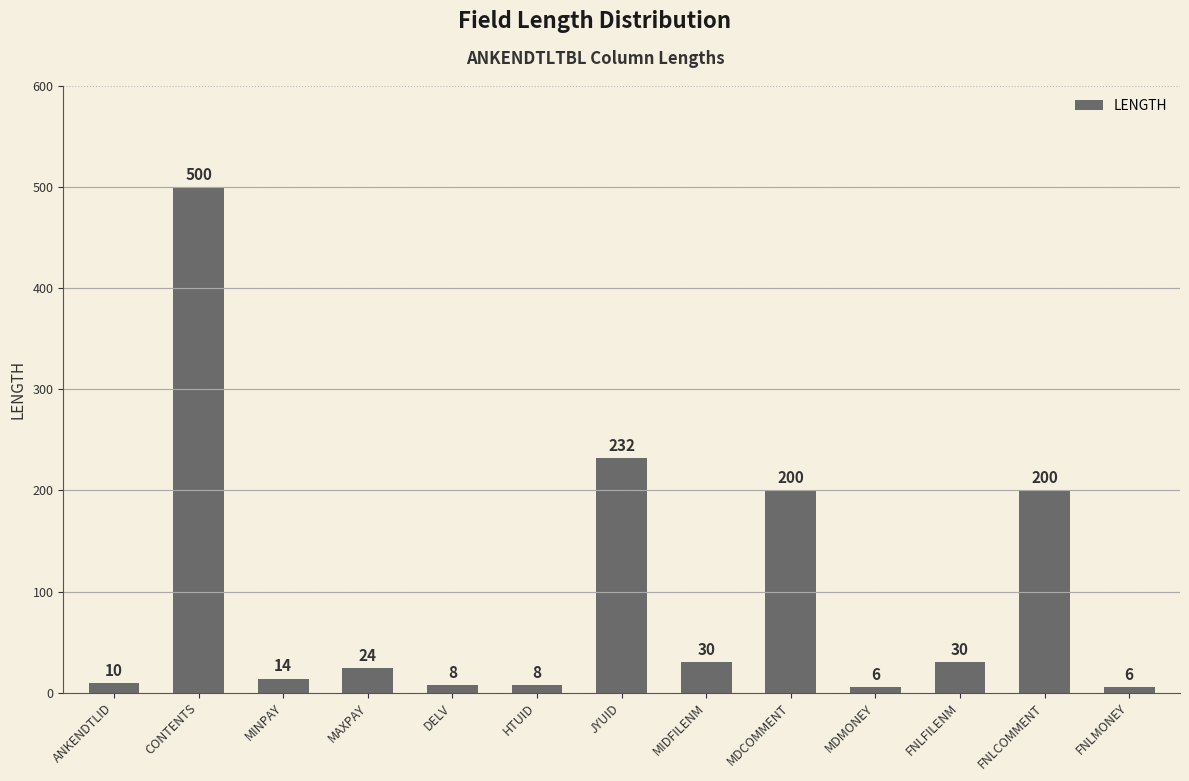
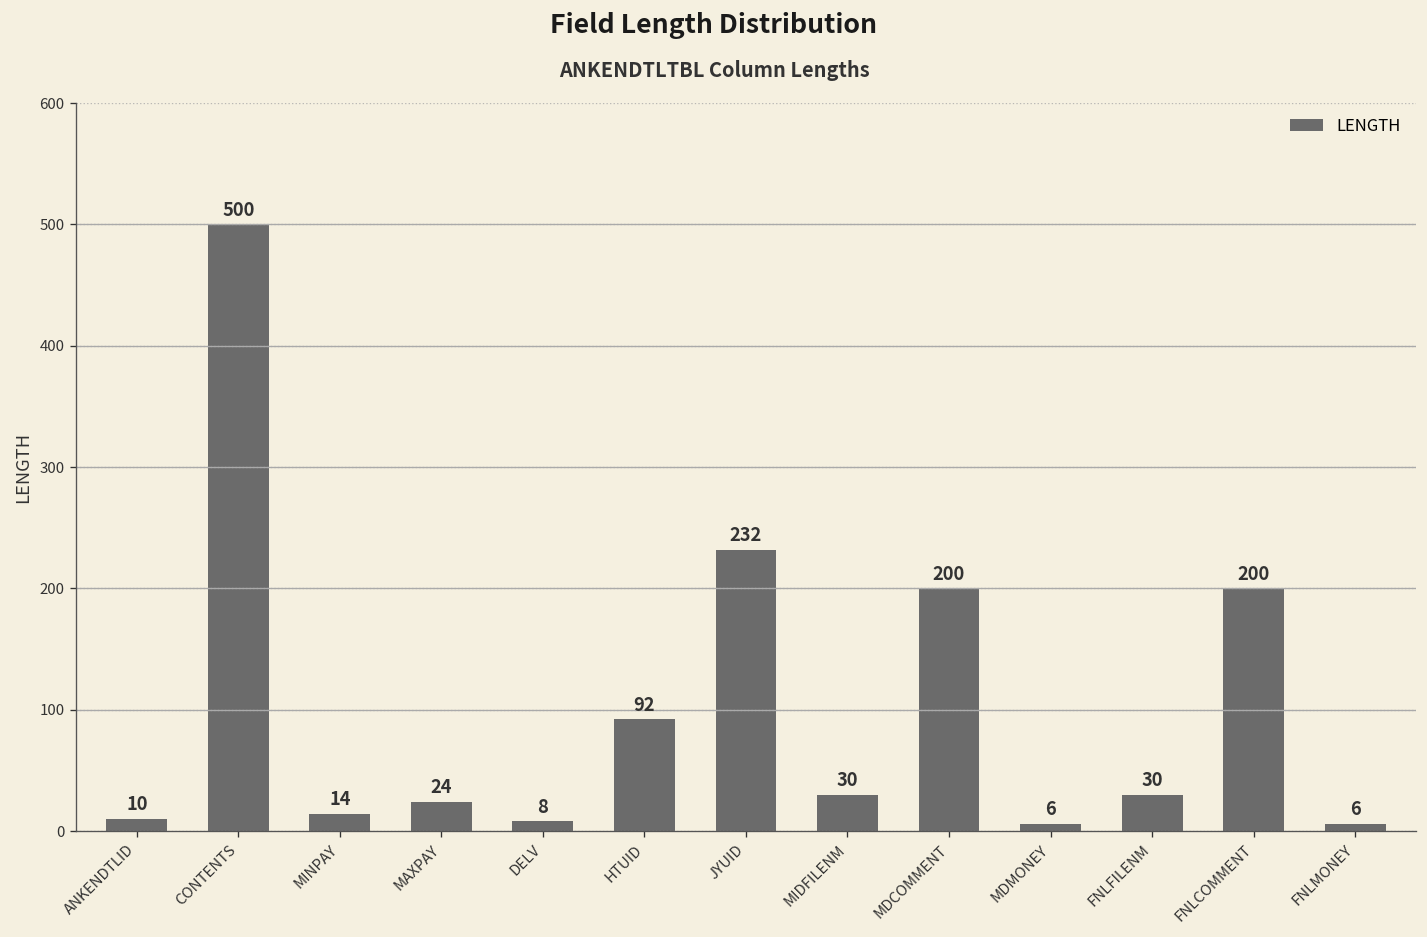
HTUID: 8 -> 92
